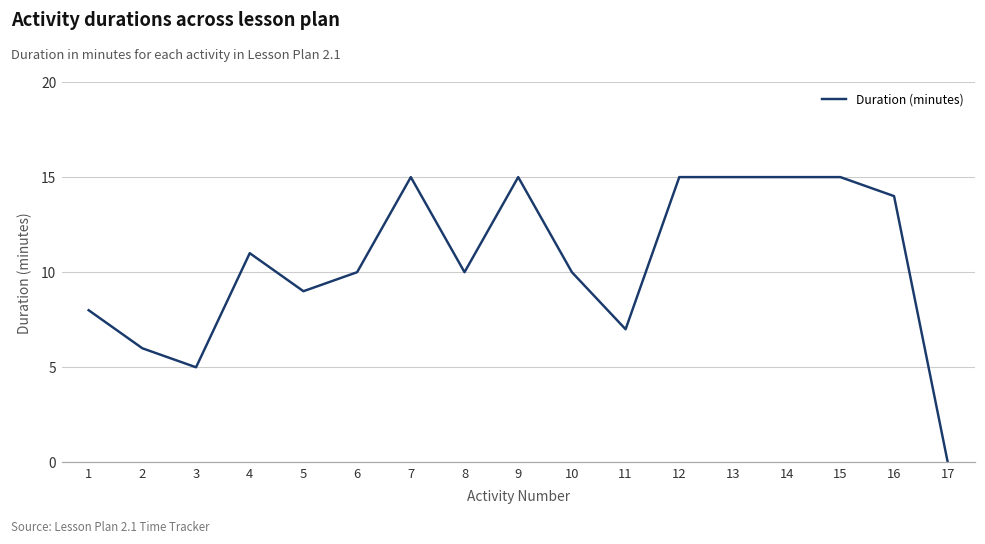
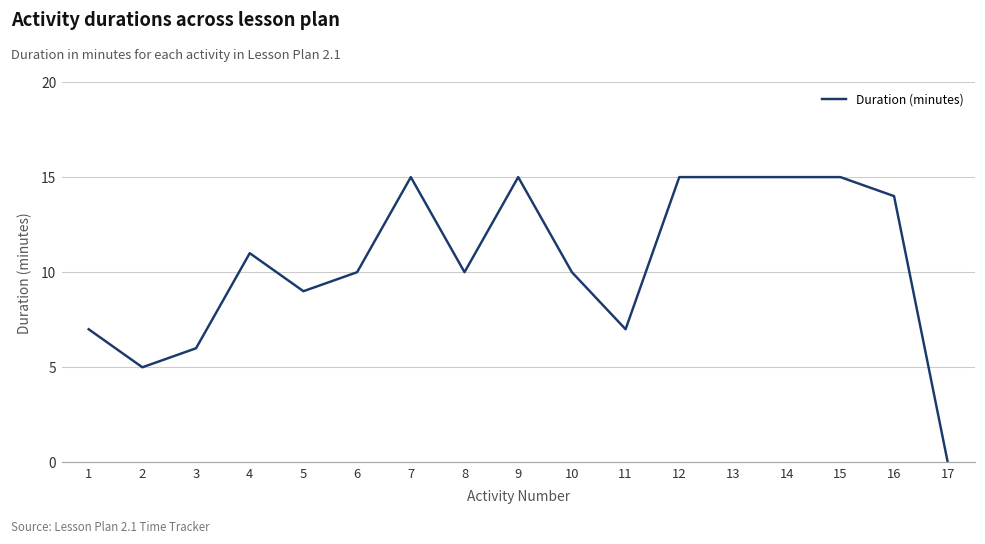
1: 8 -> 7
2: 6 -> 5
3: 5 -> 6
